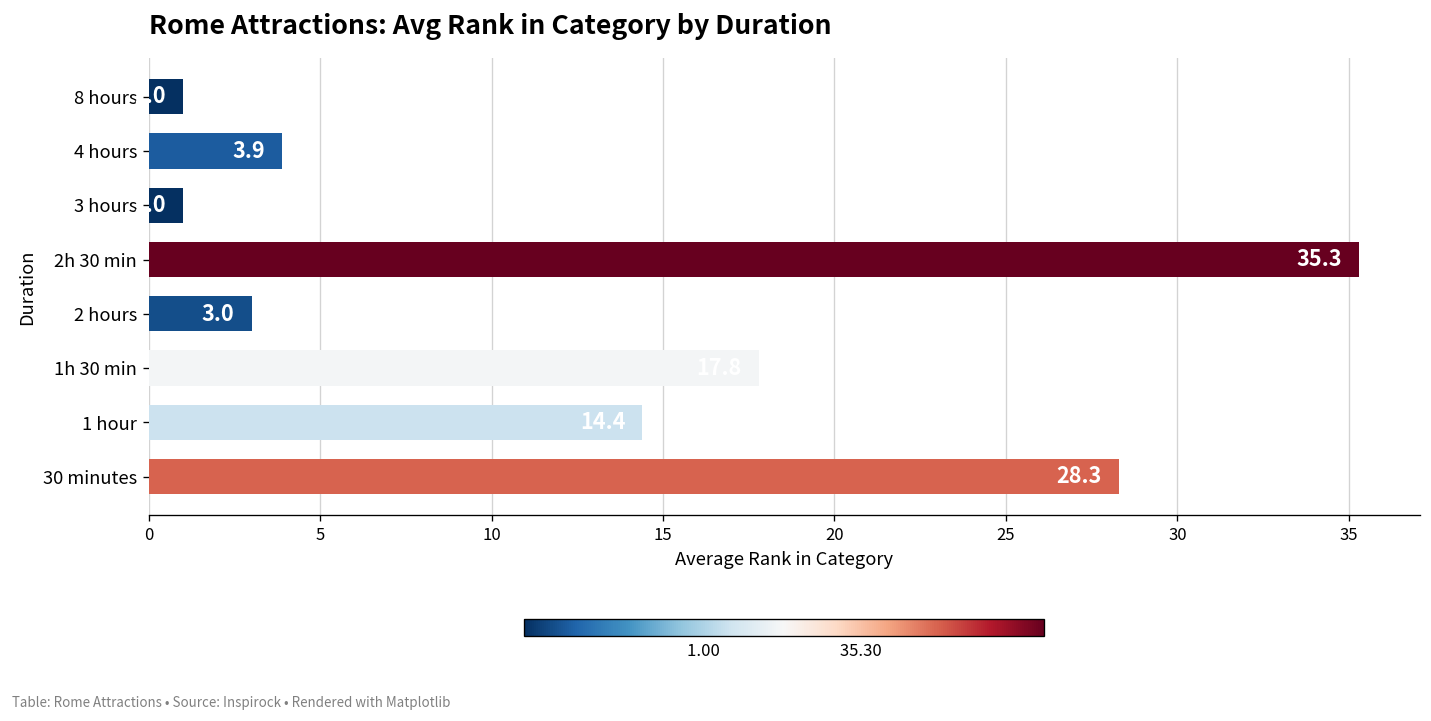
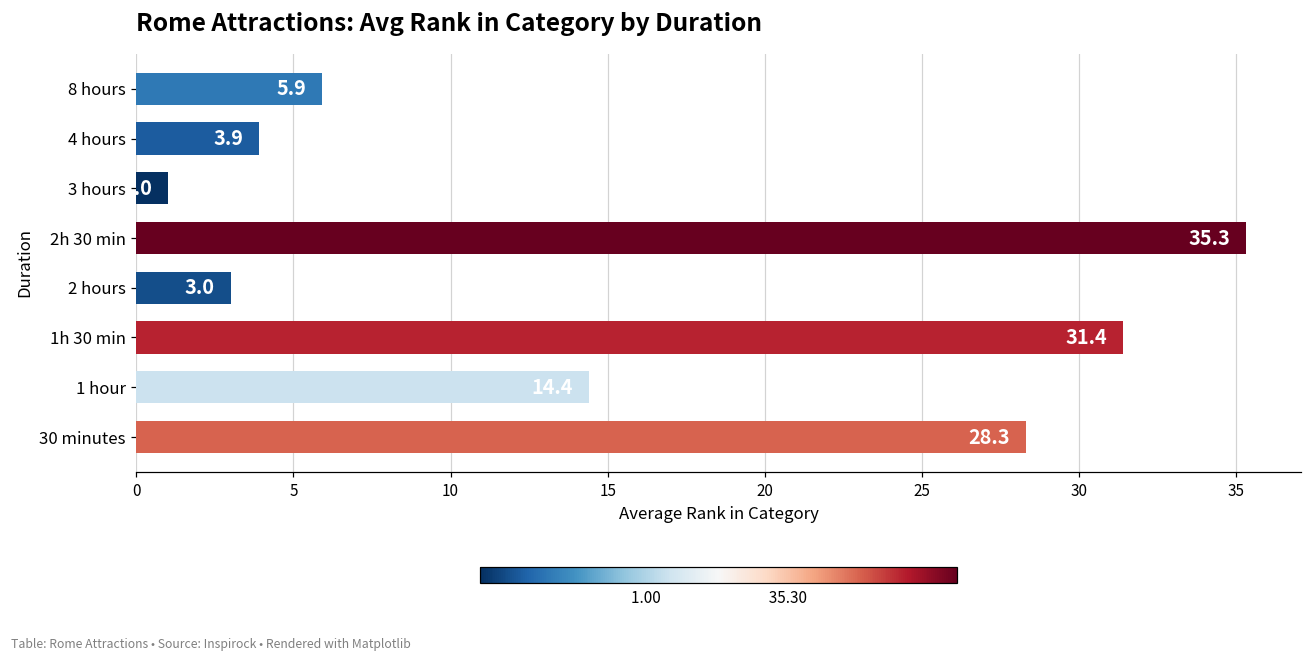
8 hours: 1.0 -> 5.9
1h 30 min: 17.8 -> 31.4
